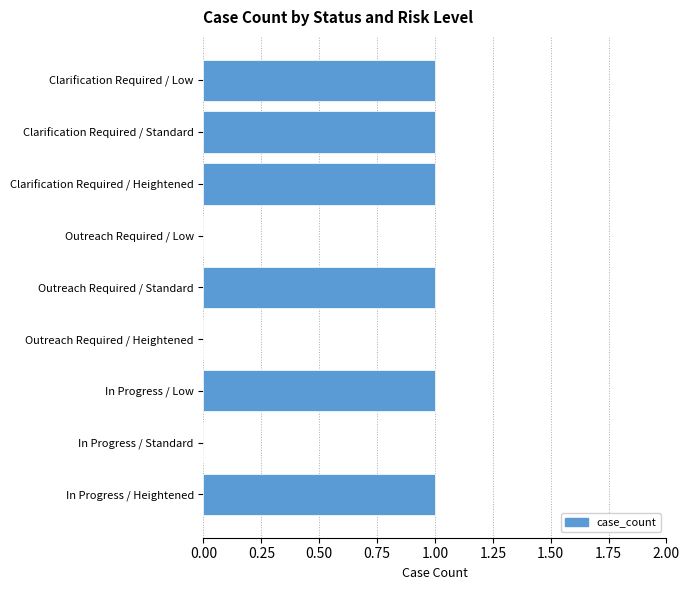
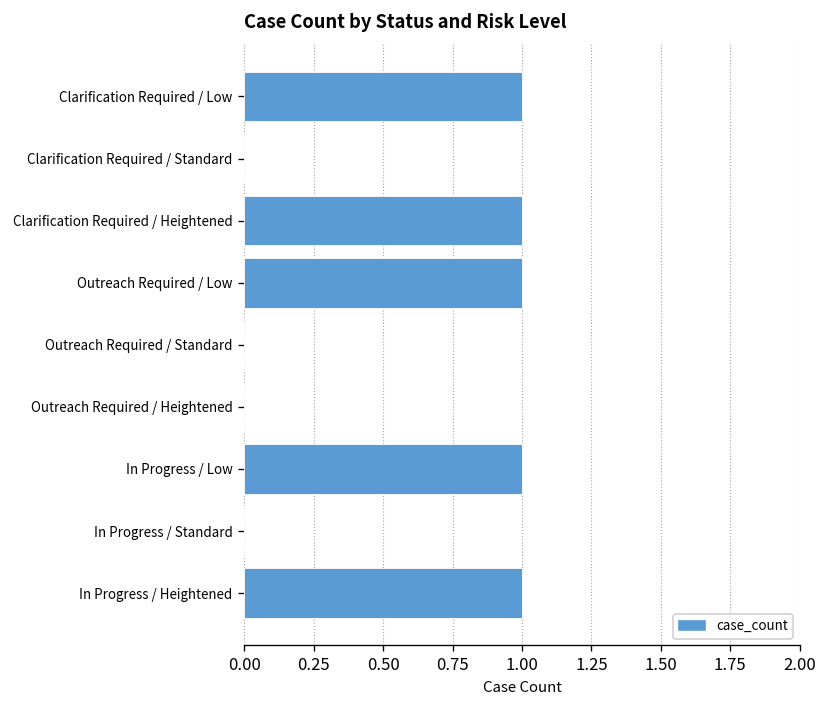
Clarification Required / Standard: 1 -> 0
Outreach Required / Low: 0 -> 1
Outreach Required / Standard: 1 -> 0
